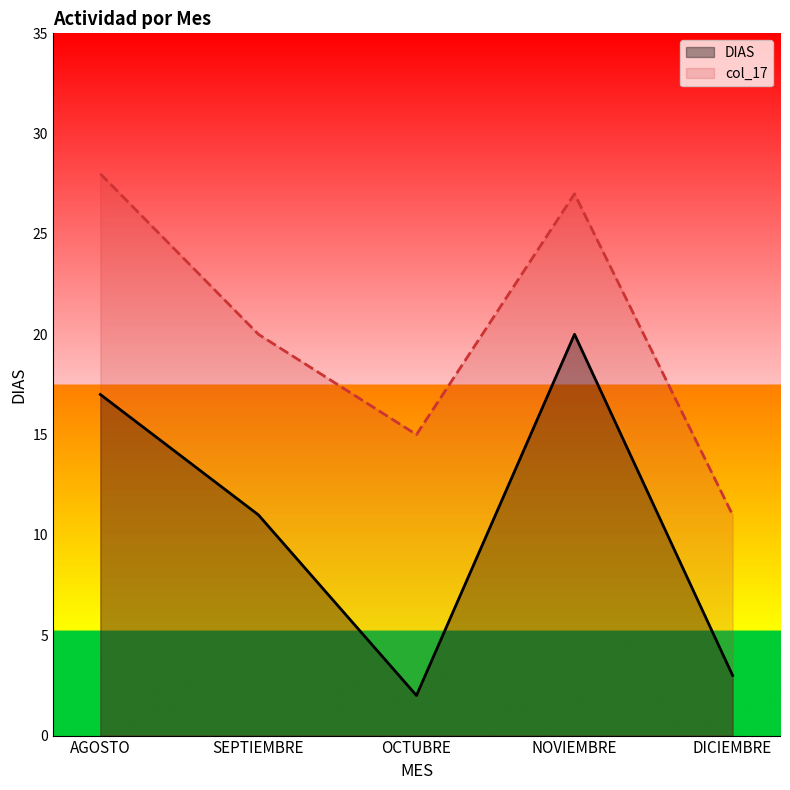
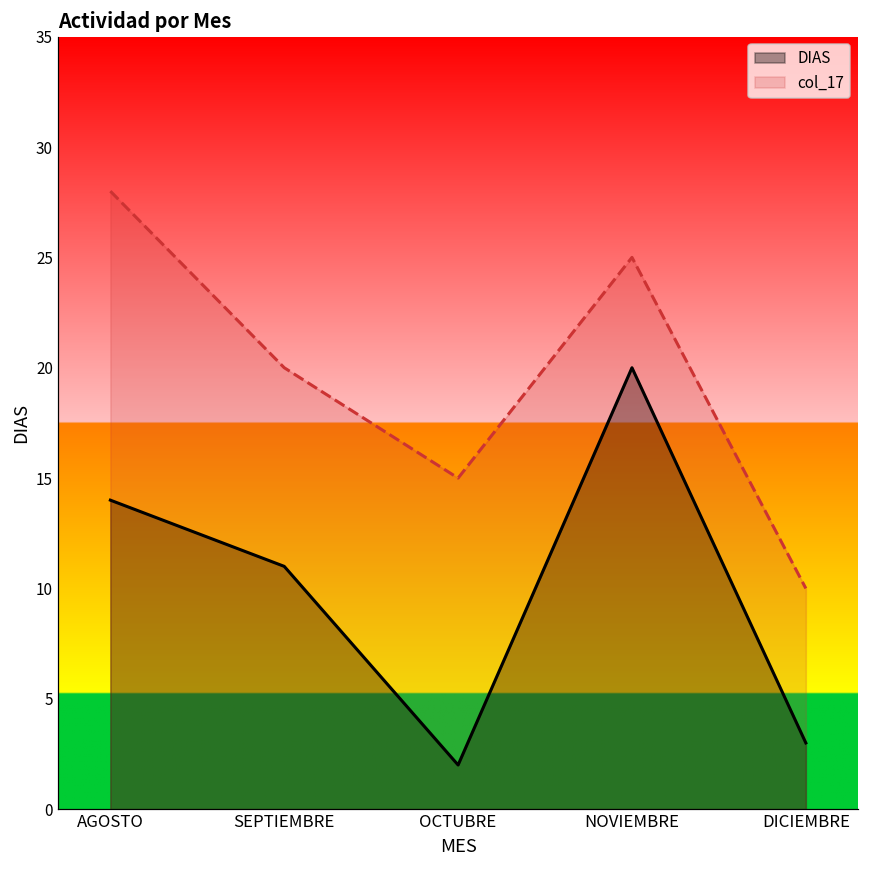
DIAS, AGOSTO: 17 -> 14
col_17, NOVIEMBRE: 27 -> 25
col_17, DICIEMBRE: 11 -> 10
